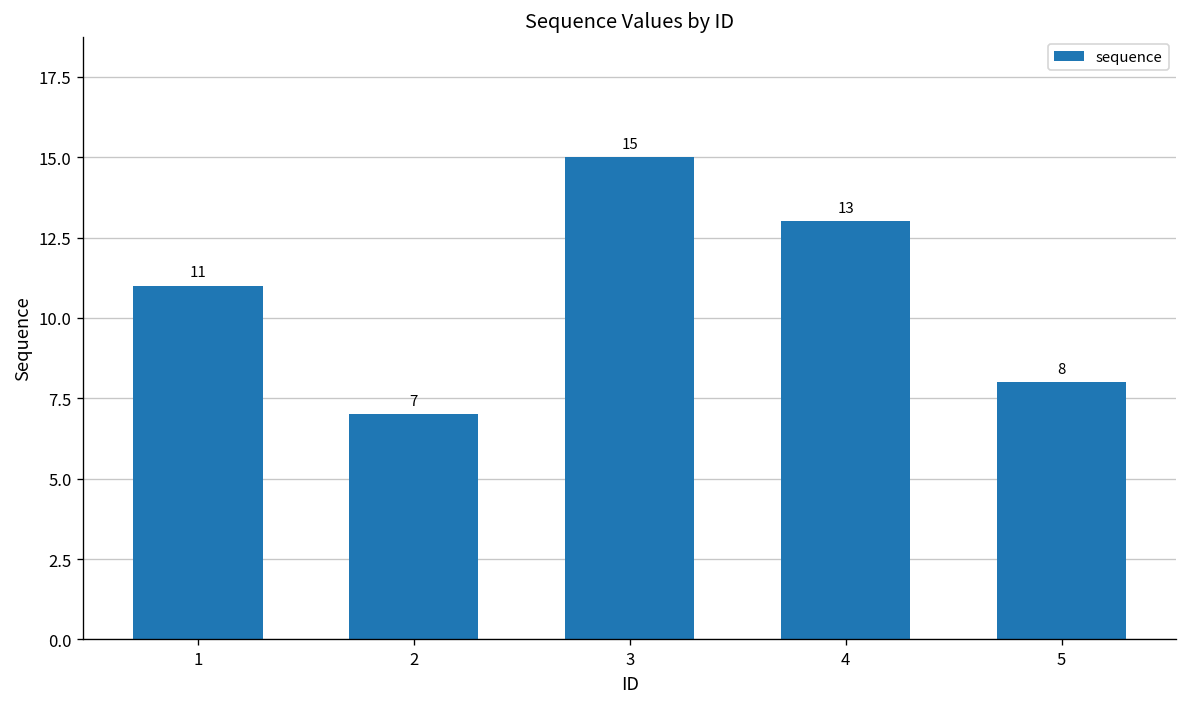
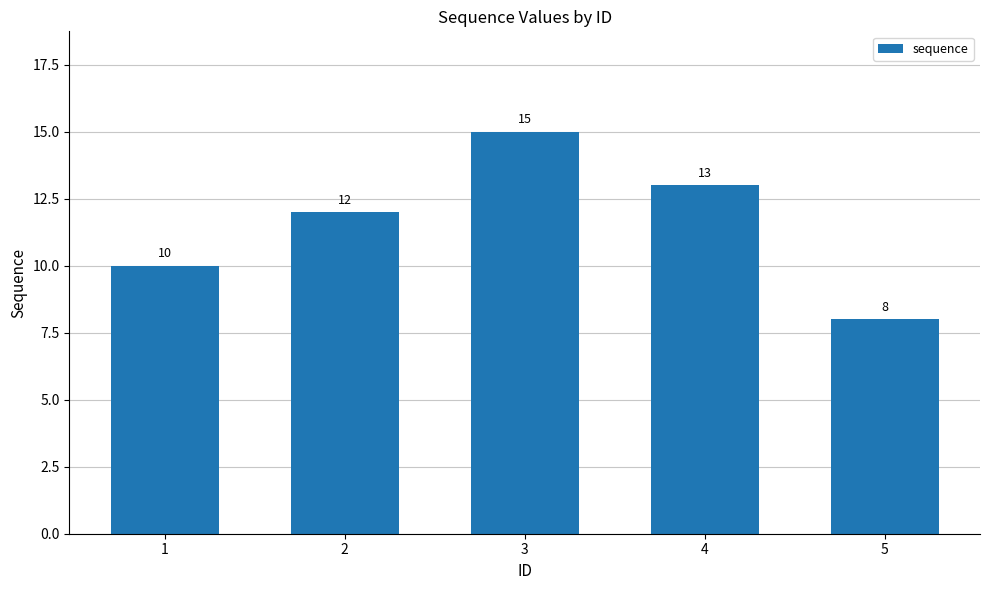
1: 11 -> 10
2: 7 -> 12
